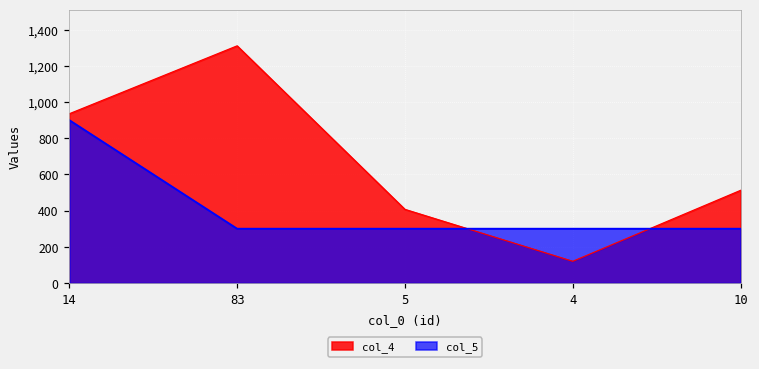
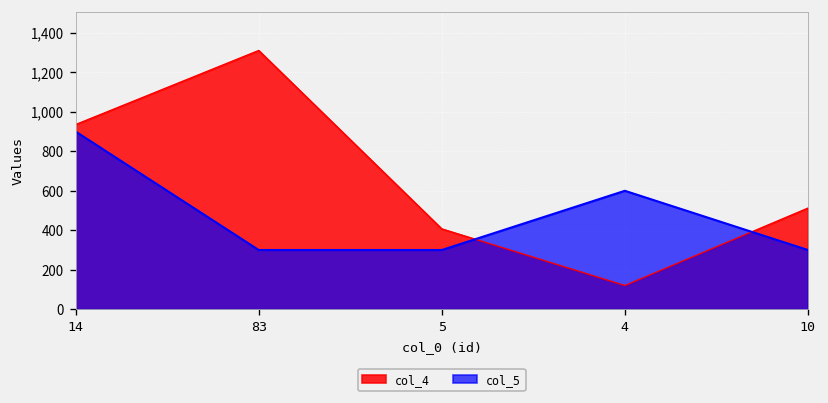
col_5, 4: 300 -> 600
